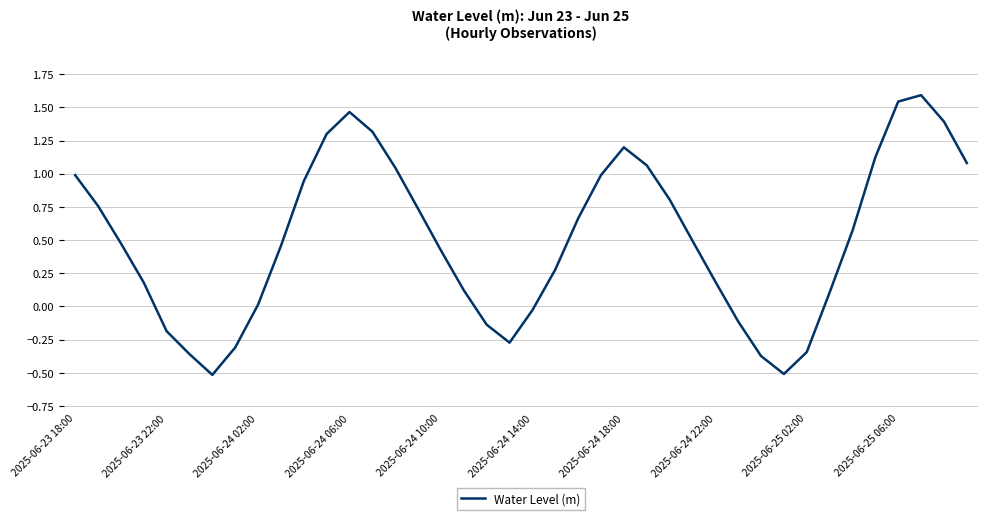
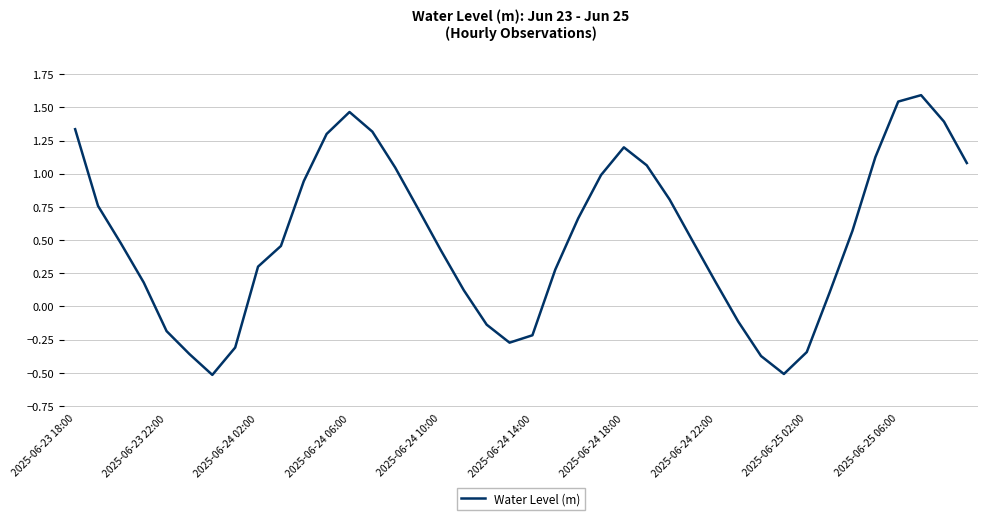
2025-06-23 18:00: 0.99 -> 1.34
2025-06-24 02:00: 0.01 -> 0.30
2025-06-24 14:00: -0.03 -> -0.22
